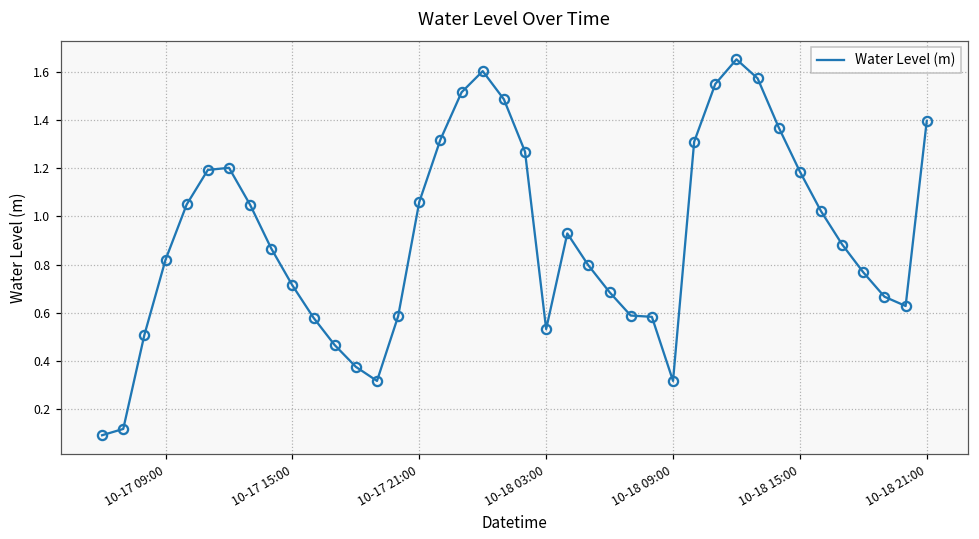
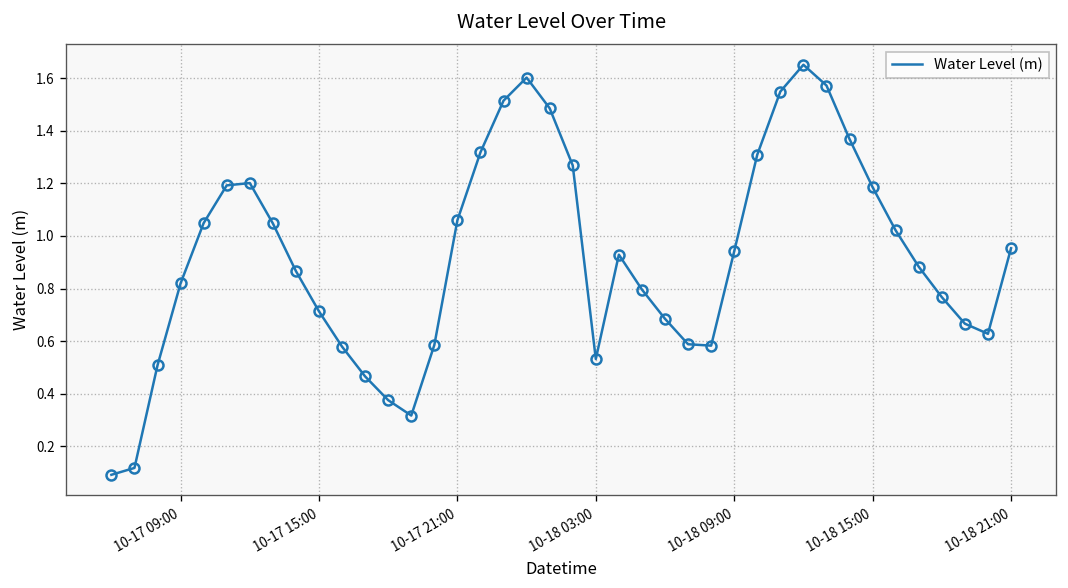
10-18 09:00: 0.32 -> 0.94
10-18 21:00: 1.40 -> 0.95
